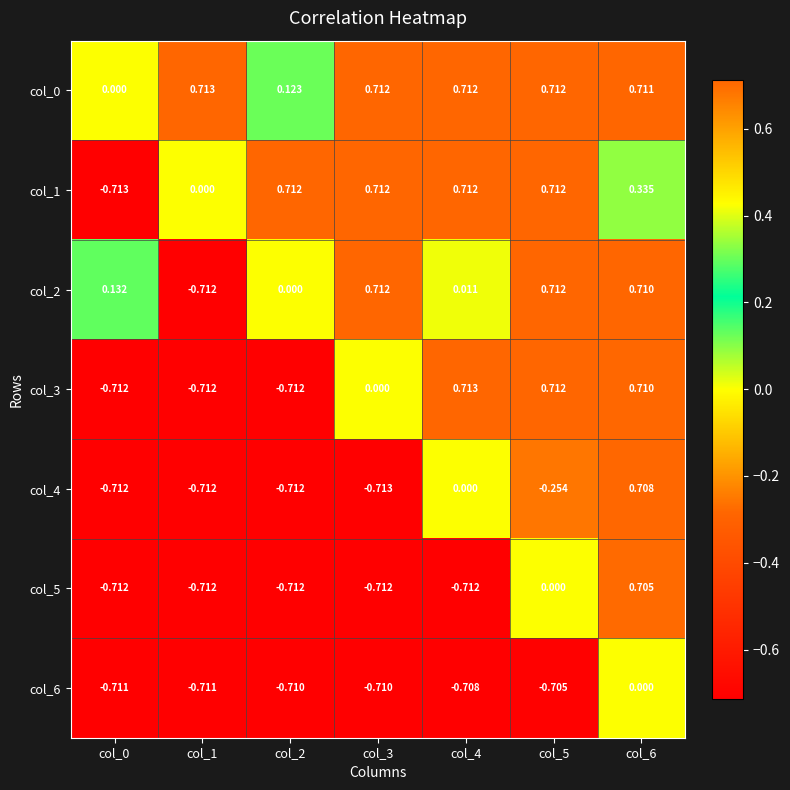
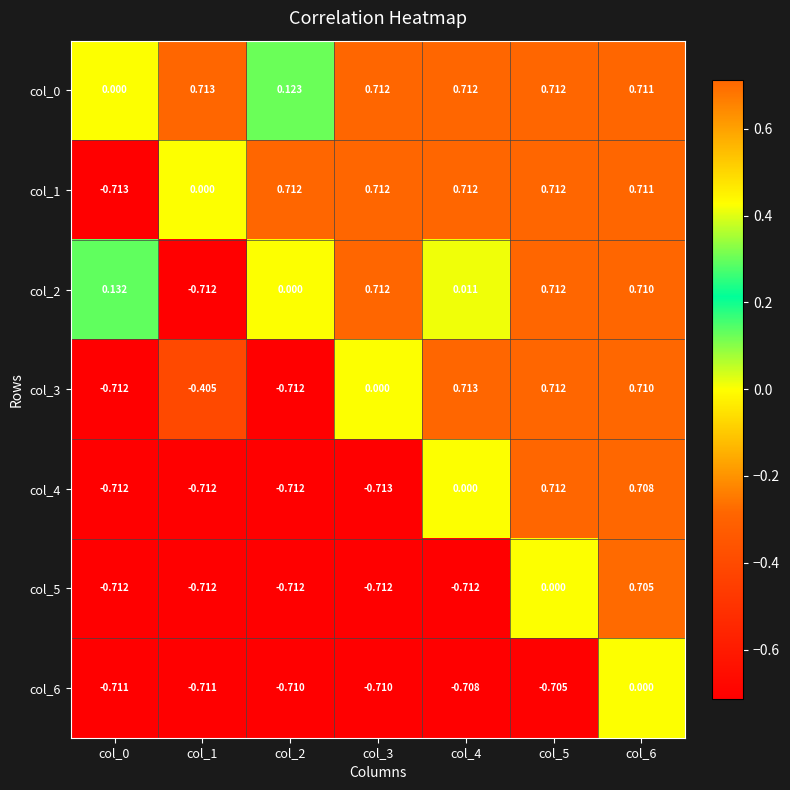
col_1, col_6: 0.335 -> 0.711
col_3, col_1: -0.712 -> -0.405
col_4, col_5: -0.254 -> 0.712
